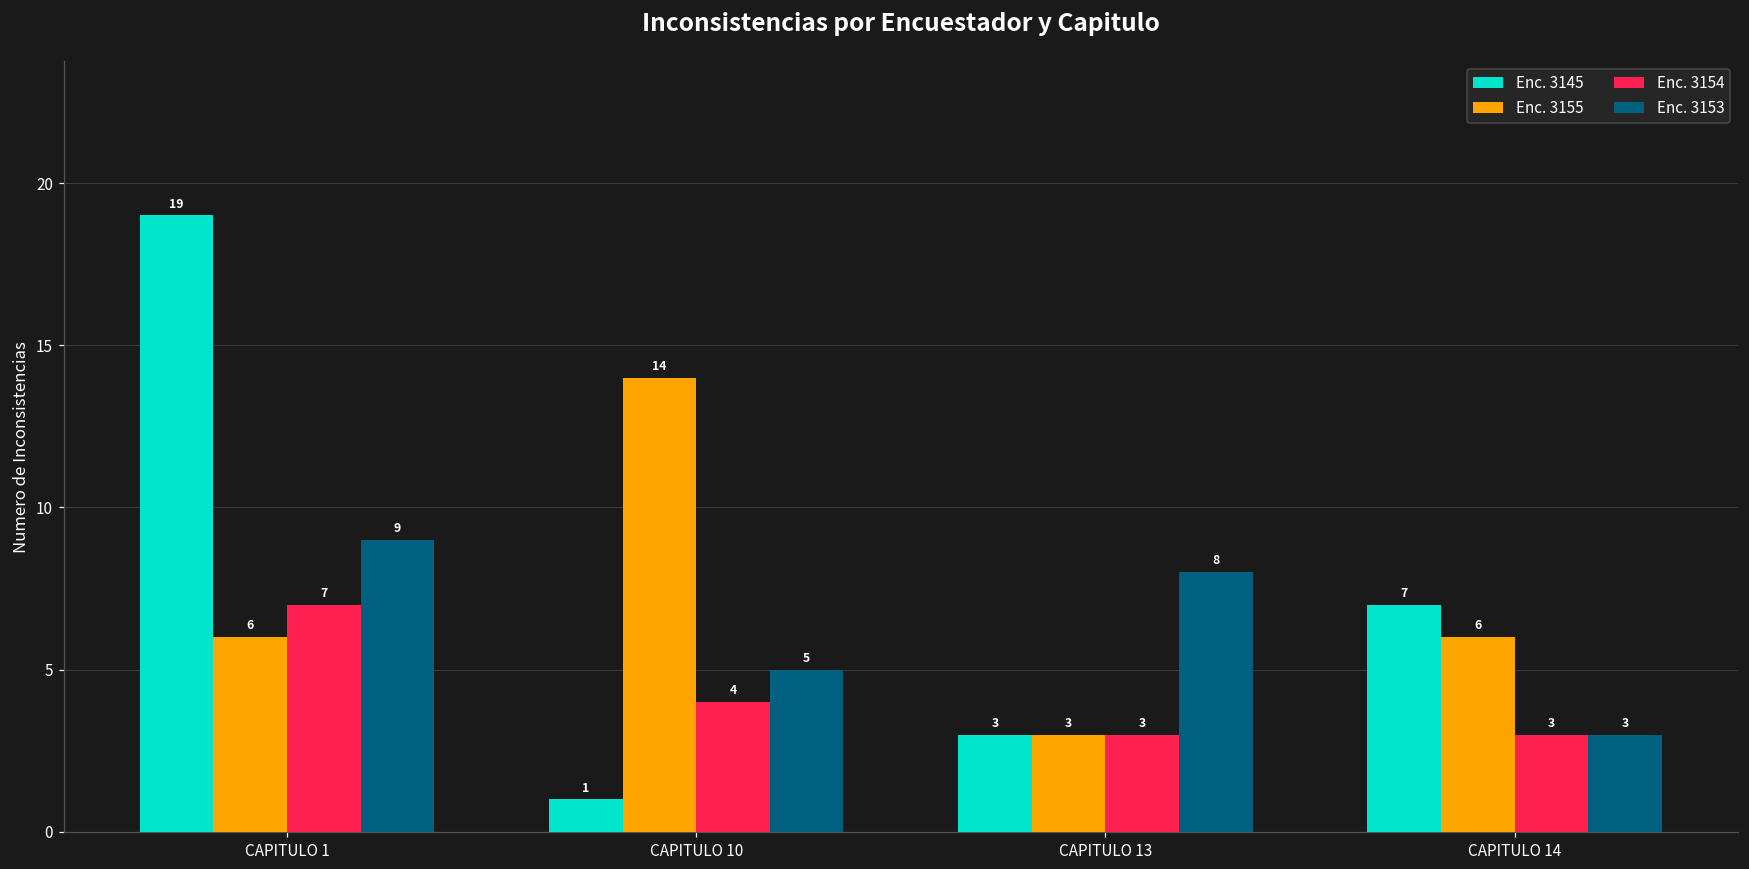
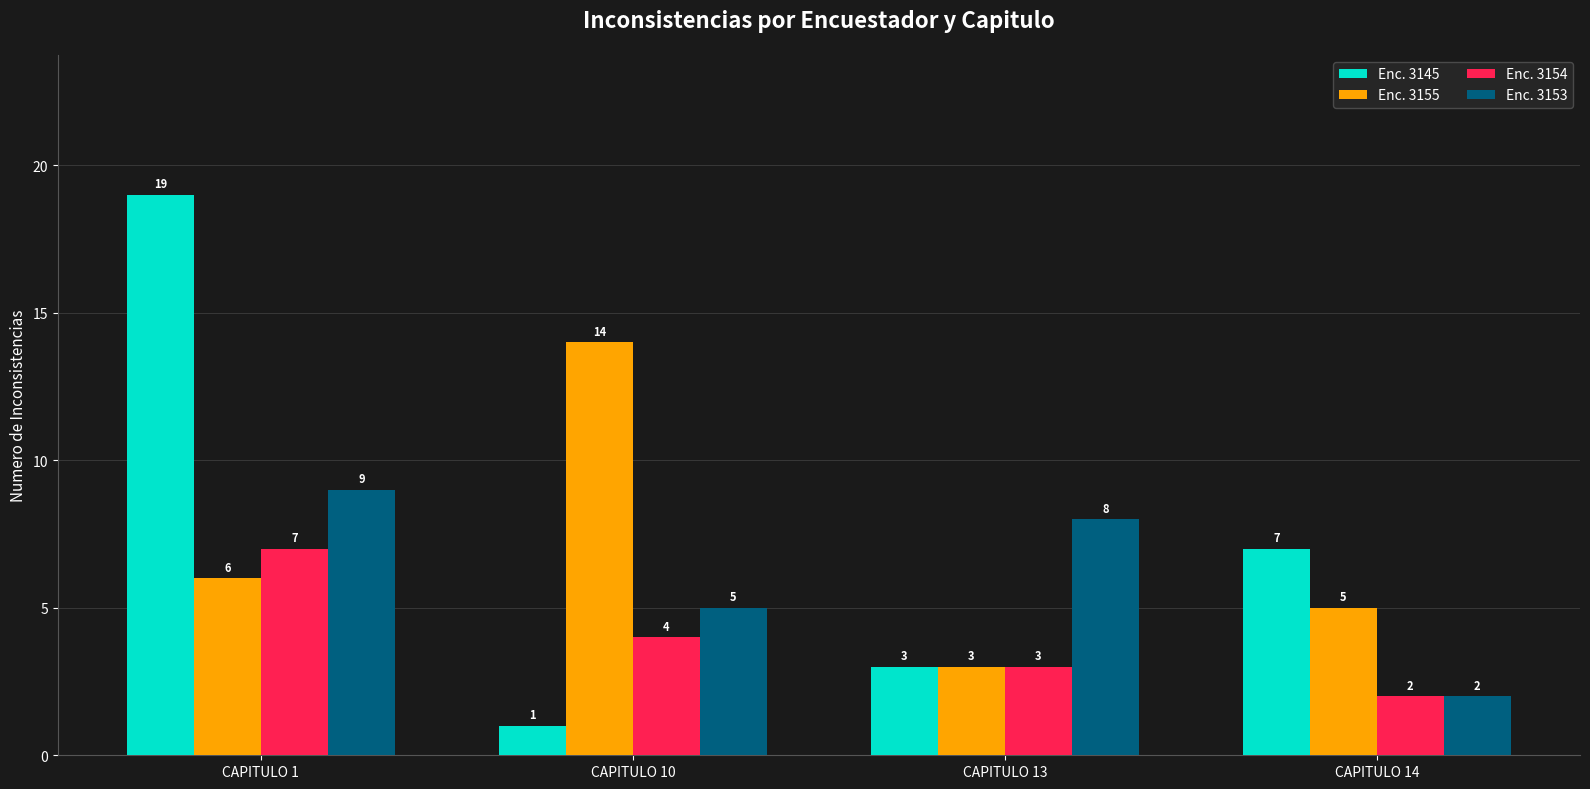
Enc. 3155, CAPITULO 14: 6 -> 5
Enc. 3154, CAPITULO 14: 3 -> 2
Enc. 3153, CAPITULO 14: 3 -> 2
